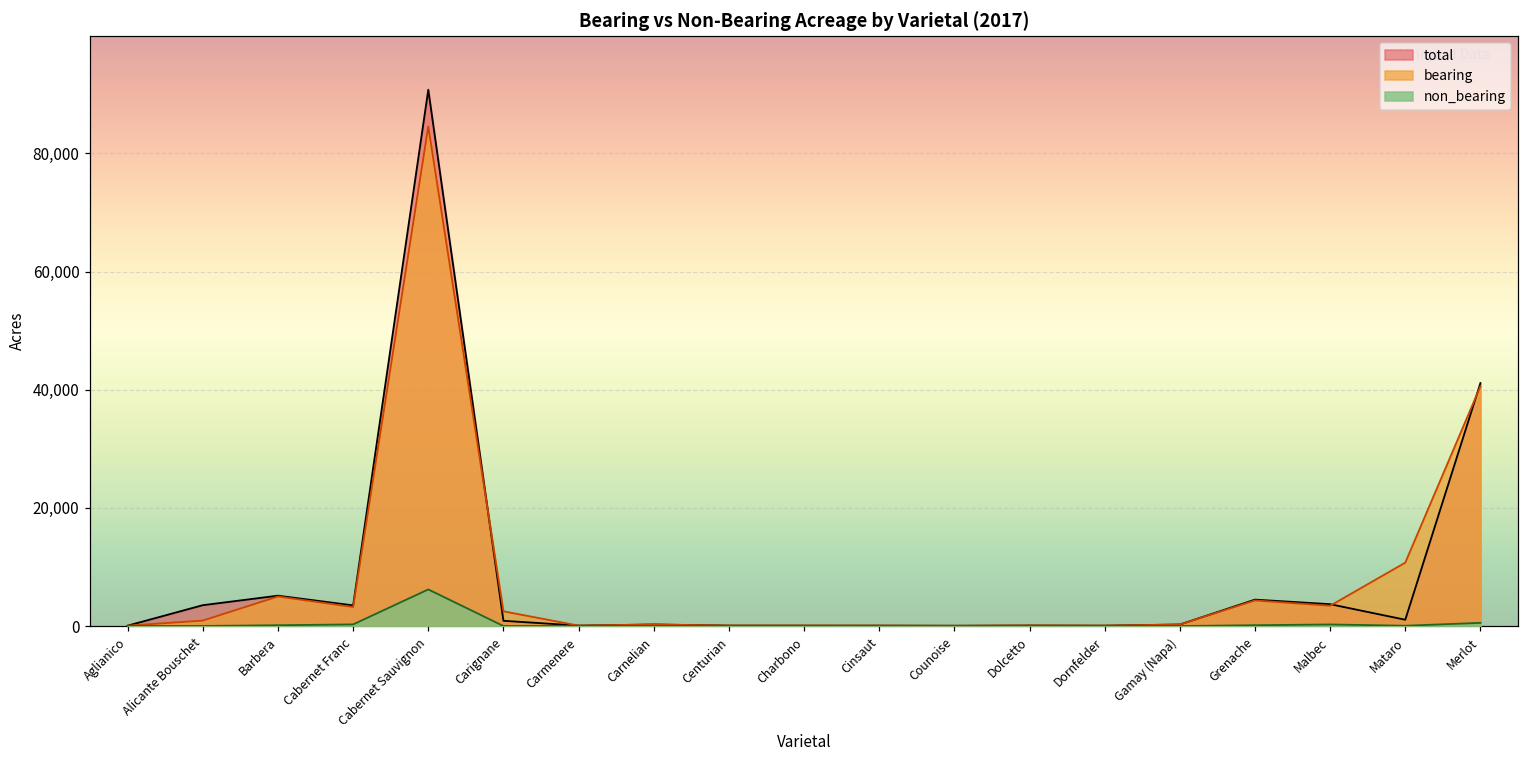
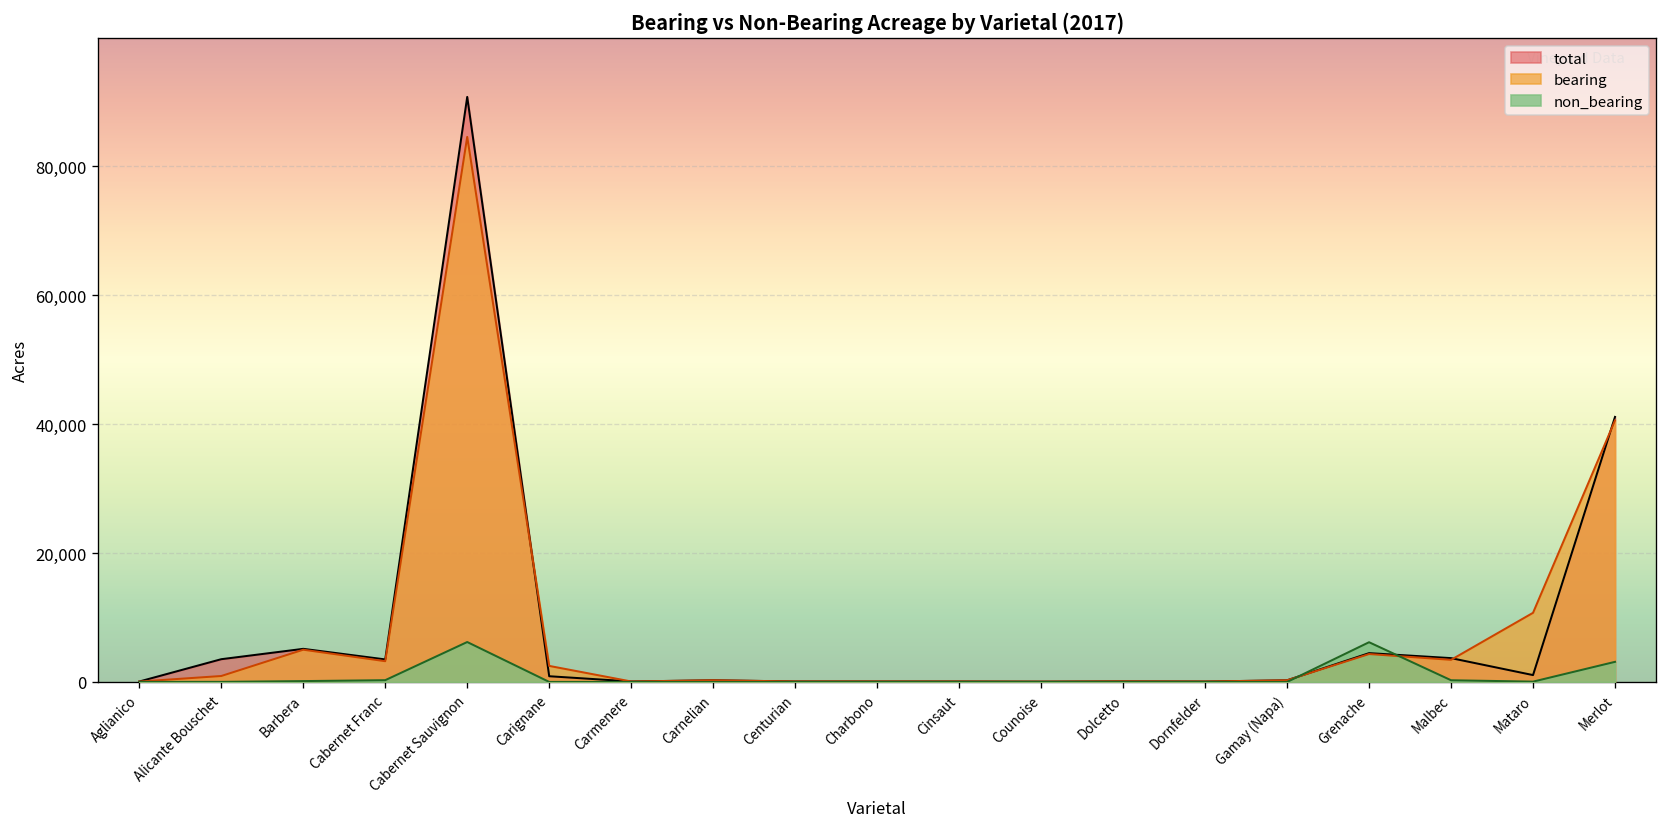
non_bearing, Grenache: 0 -> 6,000
non_bearing, Merlot: 1,000 -> 3,000
